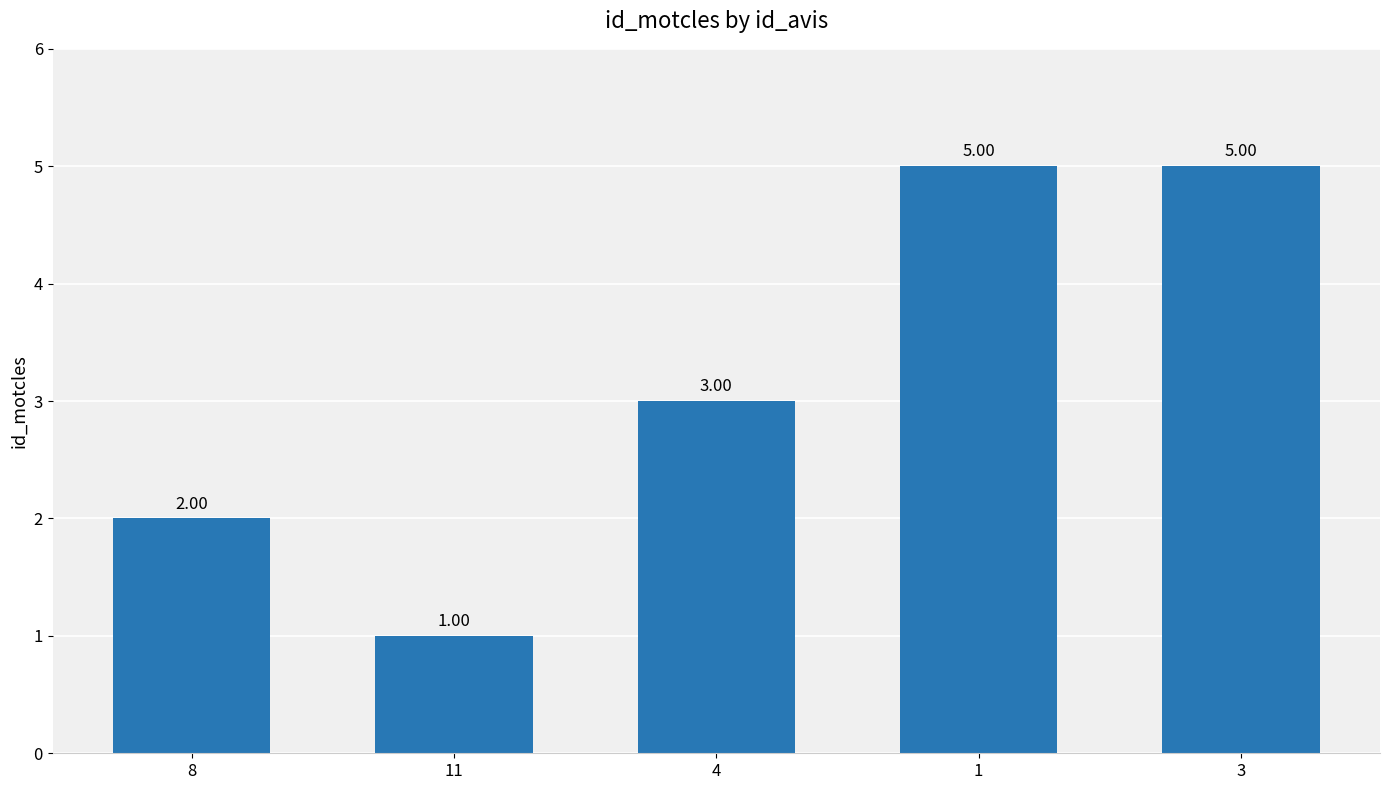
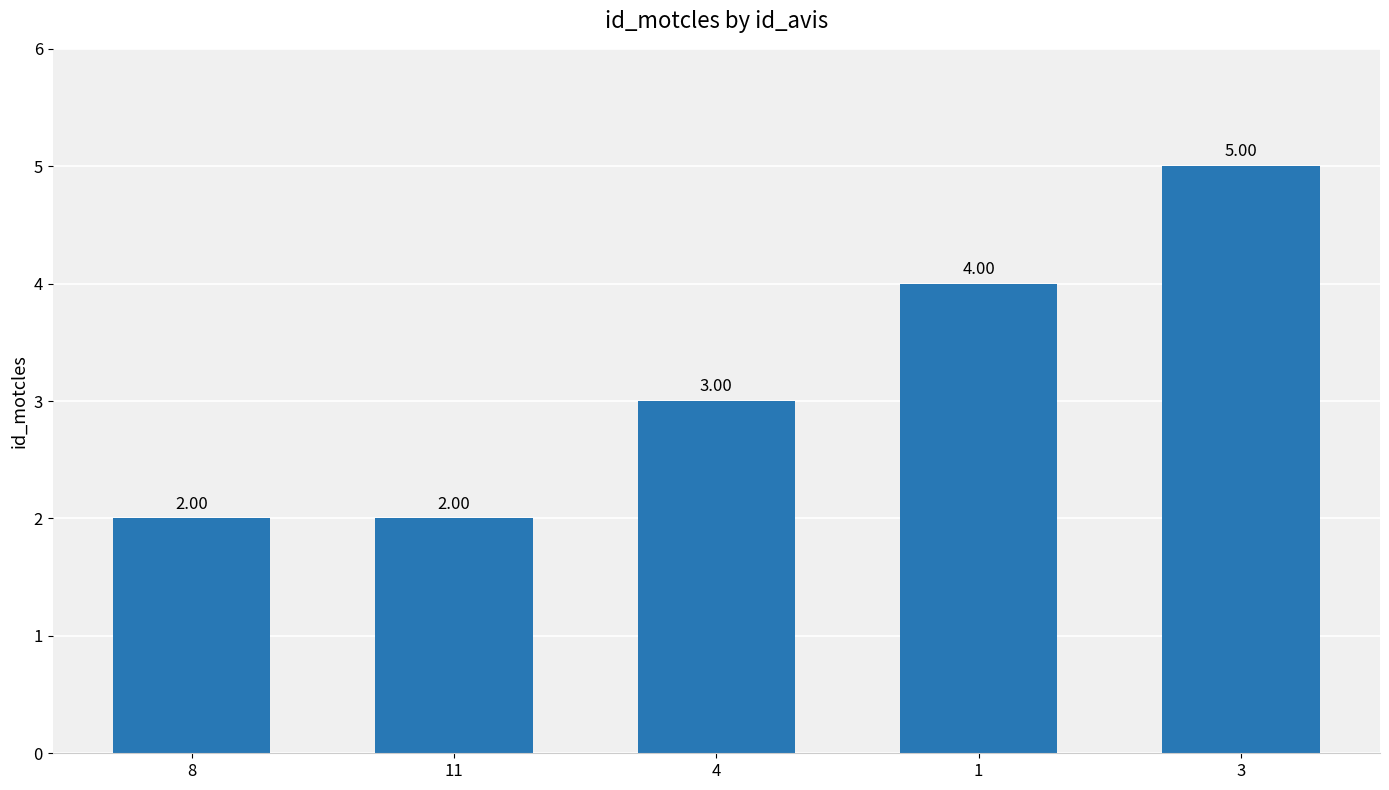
11: 1.00 -> 2.00
1: 5.00 -> 4.00
